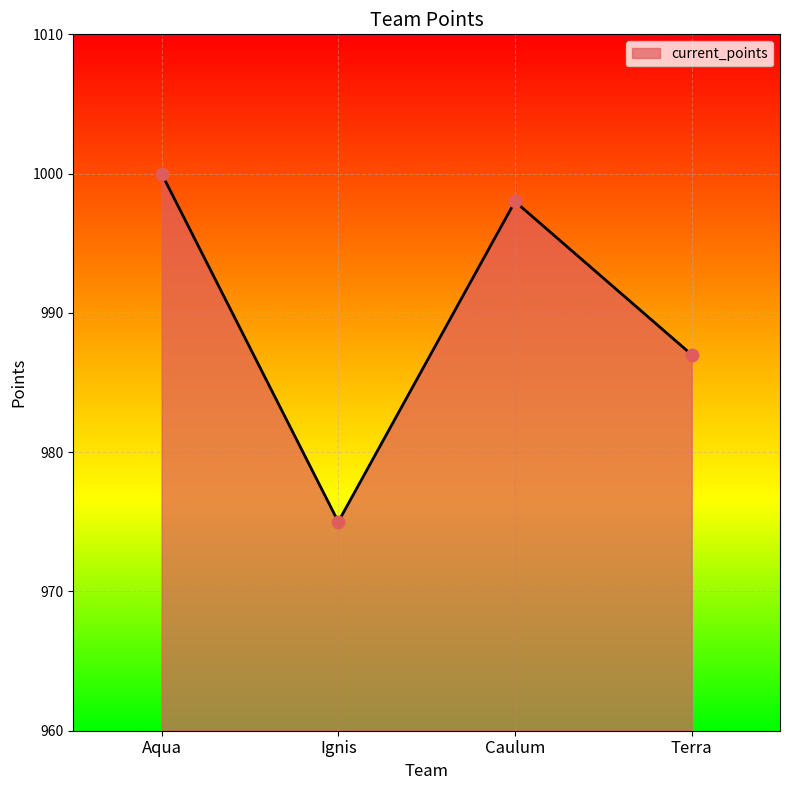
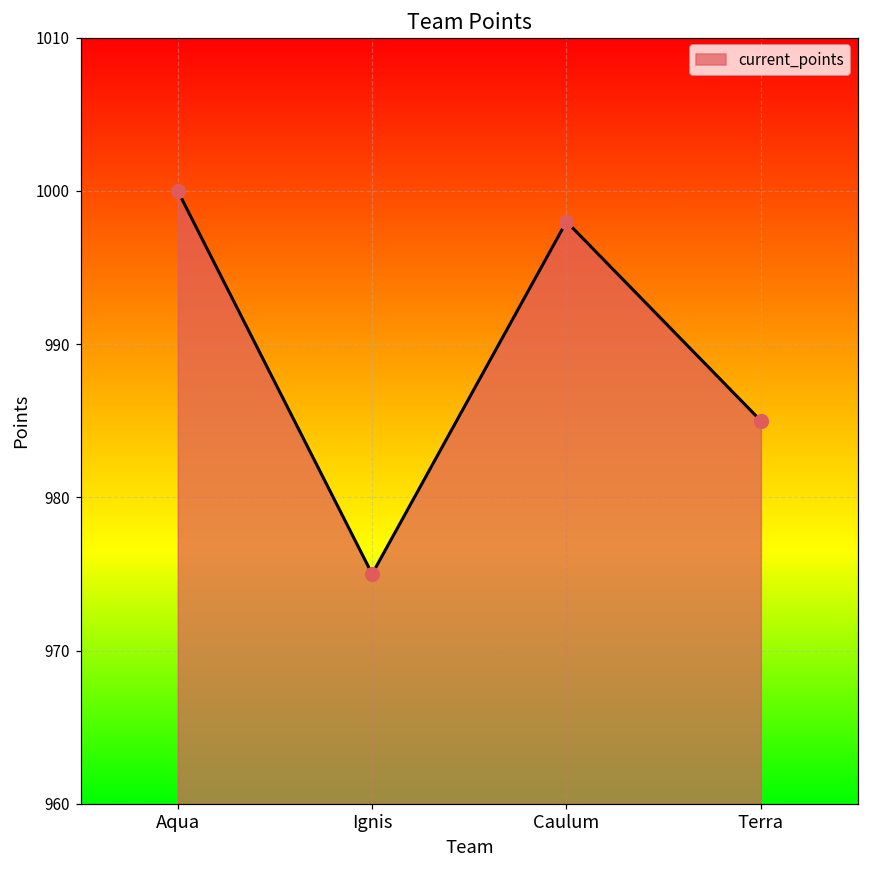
Terra: 987 -> 985
